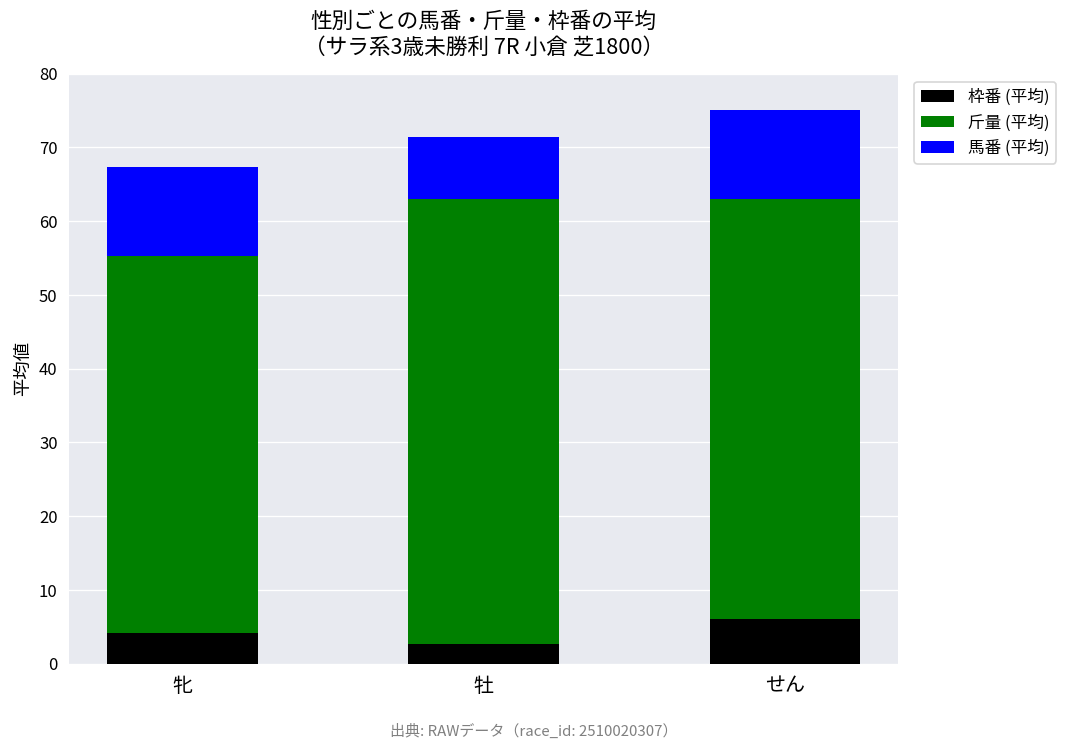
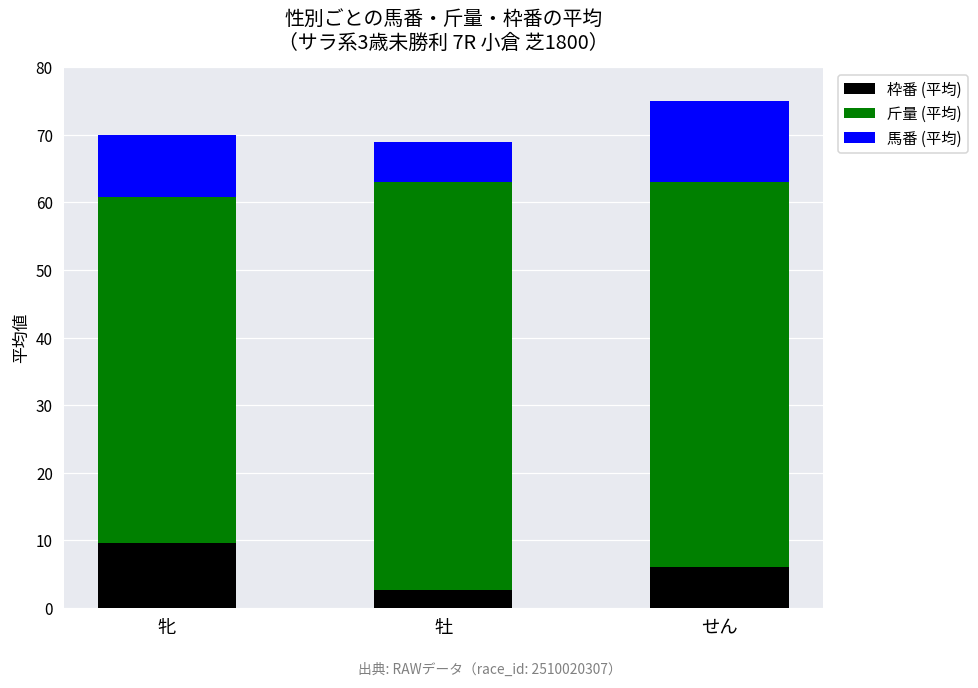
枠番 (平均), 牝: 4 -> 10
馬番 (平均), 牝: 12 -> 9
馬番 (平均), 牡: 9 -> 6
